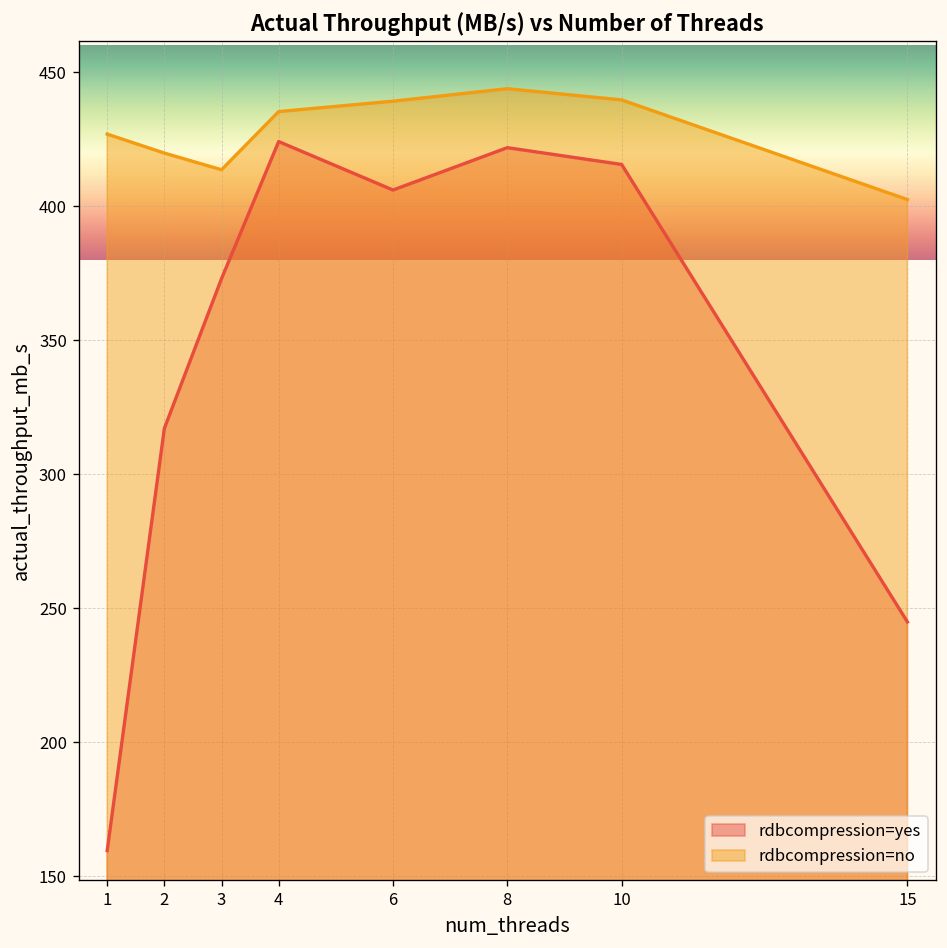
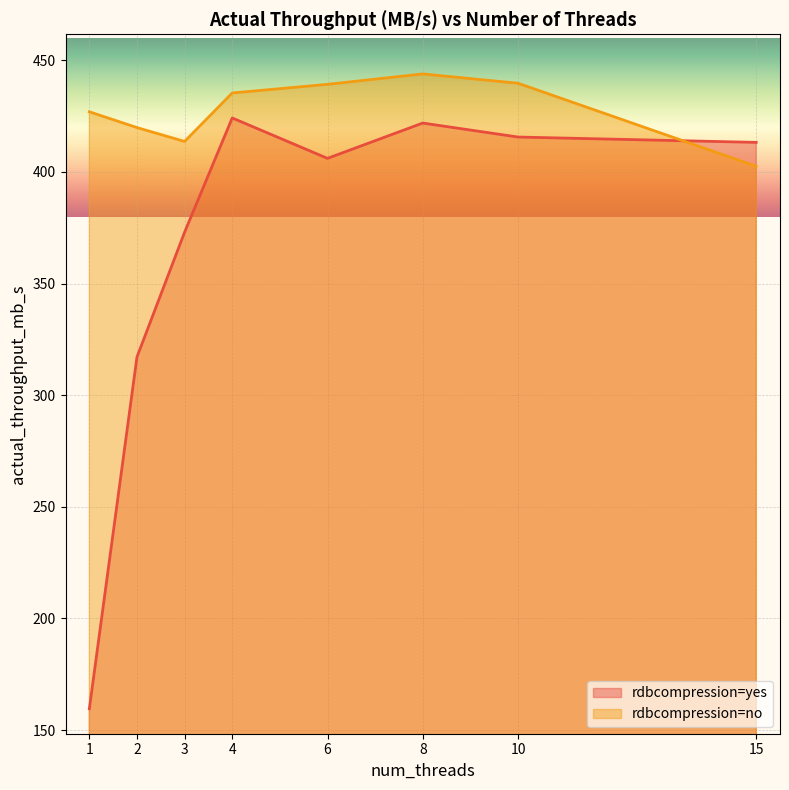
rdbcompression=yes, 15: 245 -> 413
